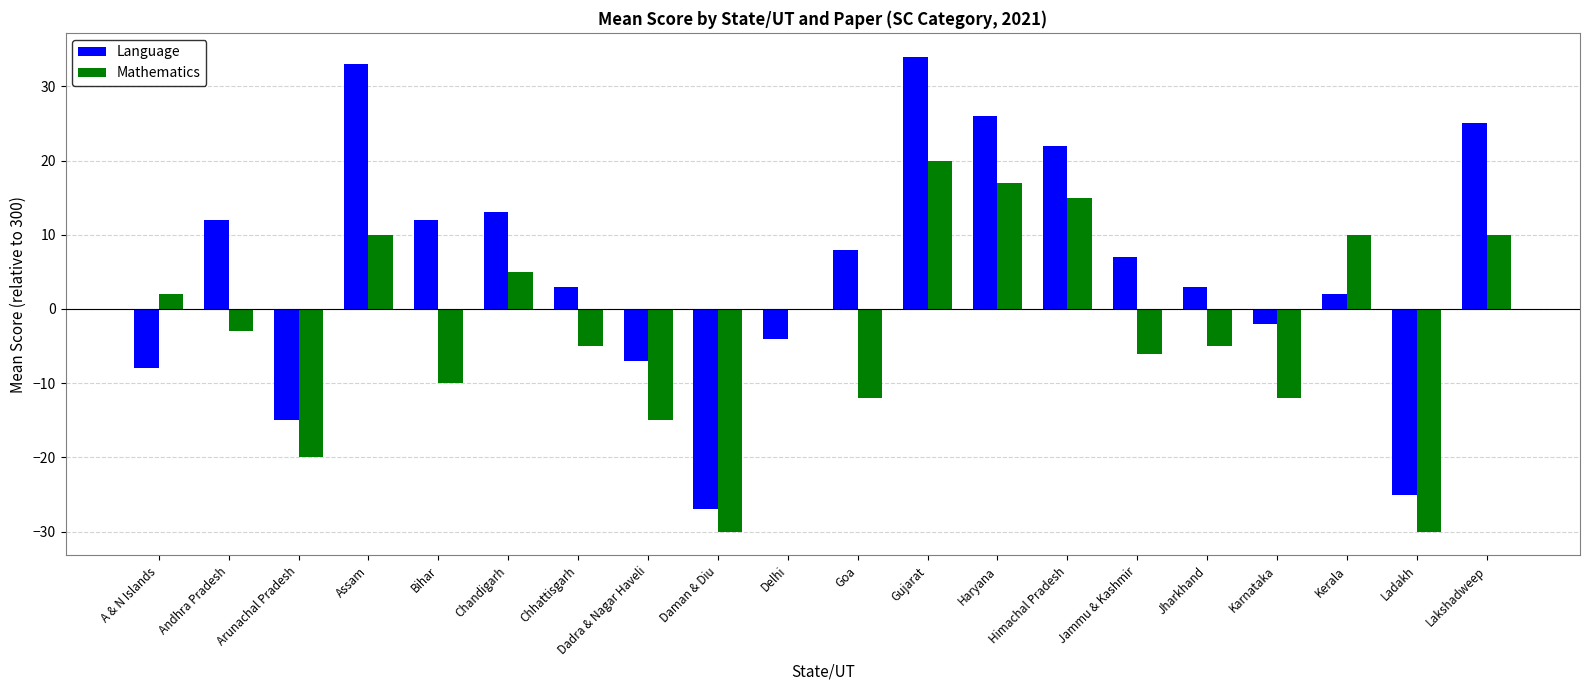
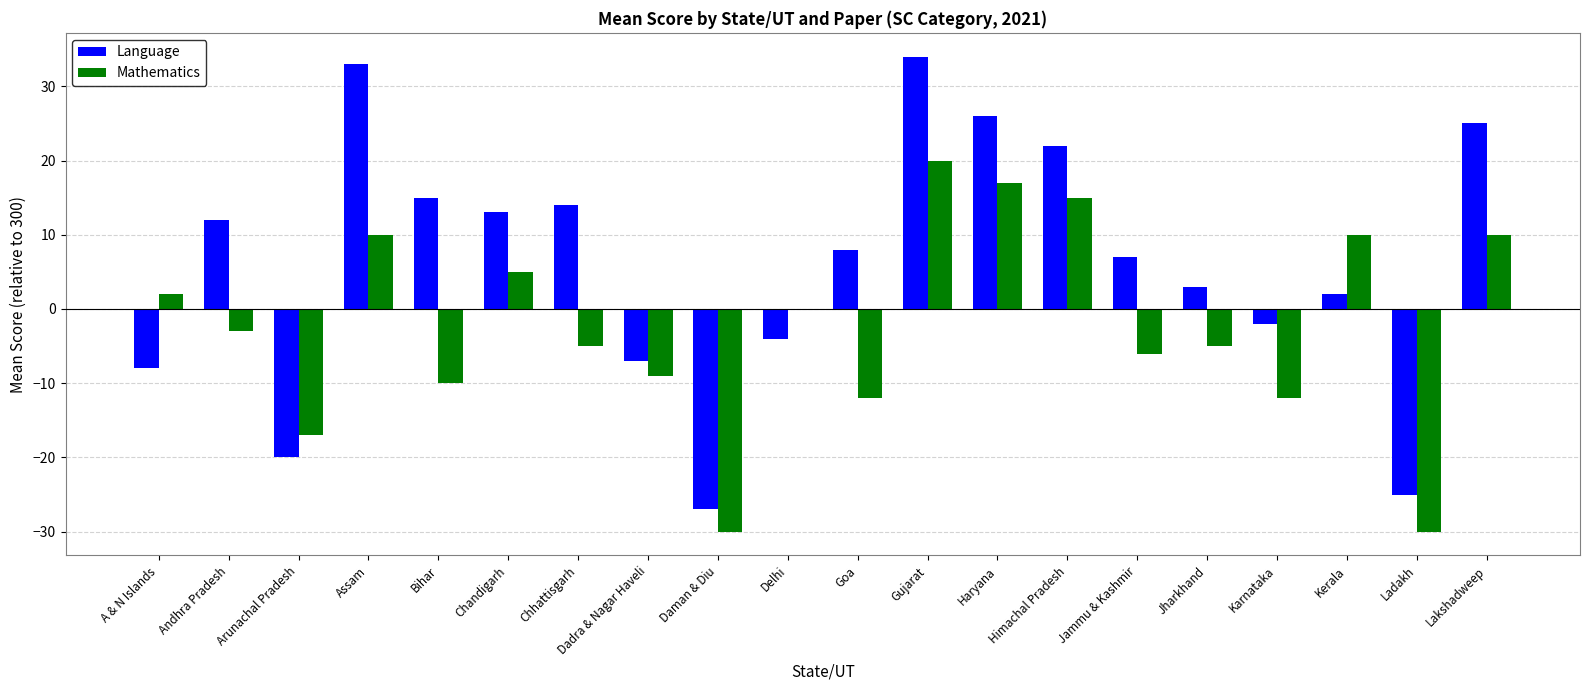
Language, Arunachal Pradesh: -15 -> -20
Mathematics, Arunachal Pradesh: -20 -> -17
Language, Bihar: 12 -> 15
Language, Chhattisgarh: 3 -> 14
Mathematics, Dadra & Nagar Haveli: -15 -> -9
